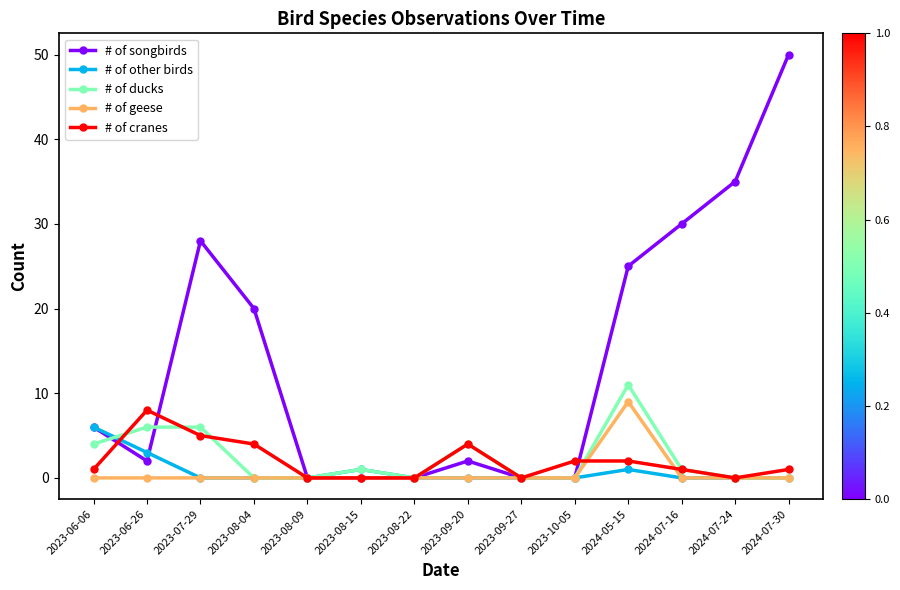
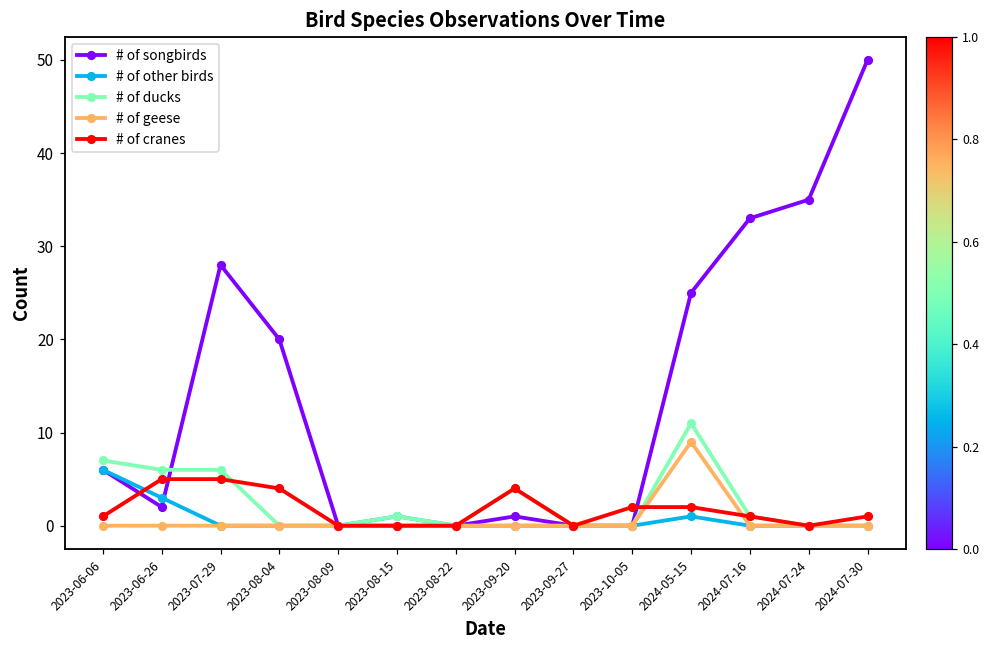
# of ducks, 2023-06-06: 4 -> 7
# of cranes, 2023-06-26: 8 -> 5
# of songbirds, 2023-09-20: 2 -> 1
# of songbirds, 2024-07-16: 30 -> 33
